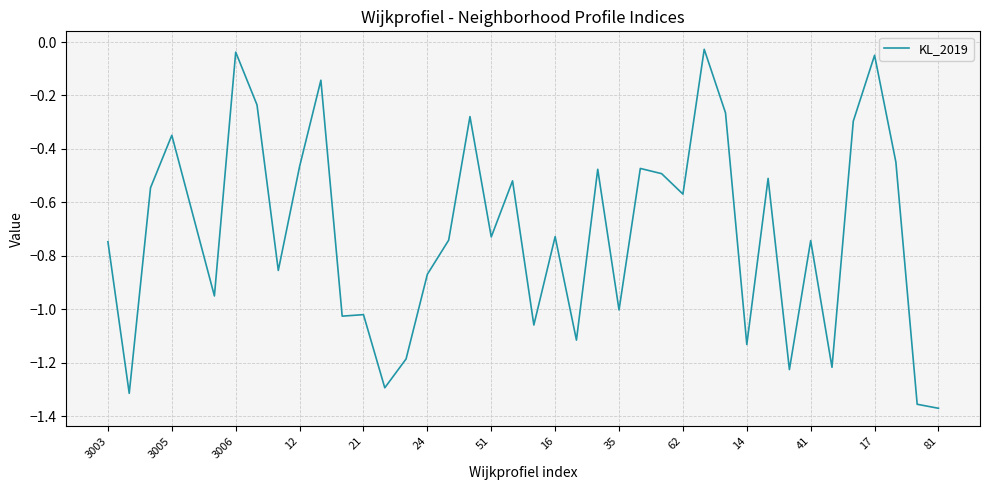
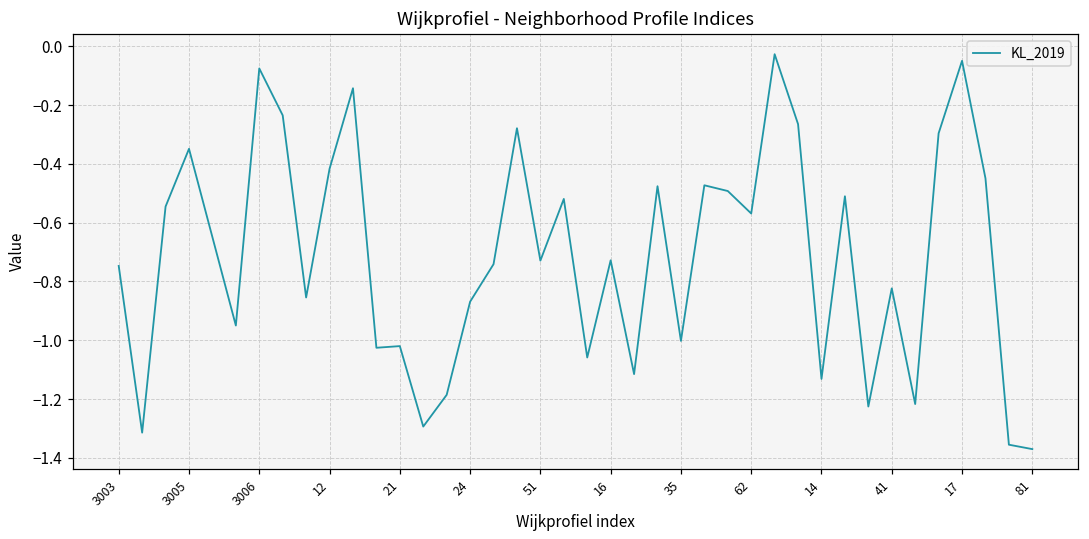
3006: -0.04 -> -0.08
12: -0.47 -> -0.42
41: -0.74 -> -0.82
